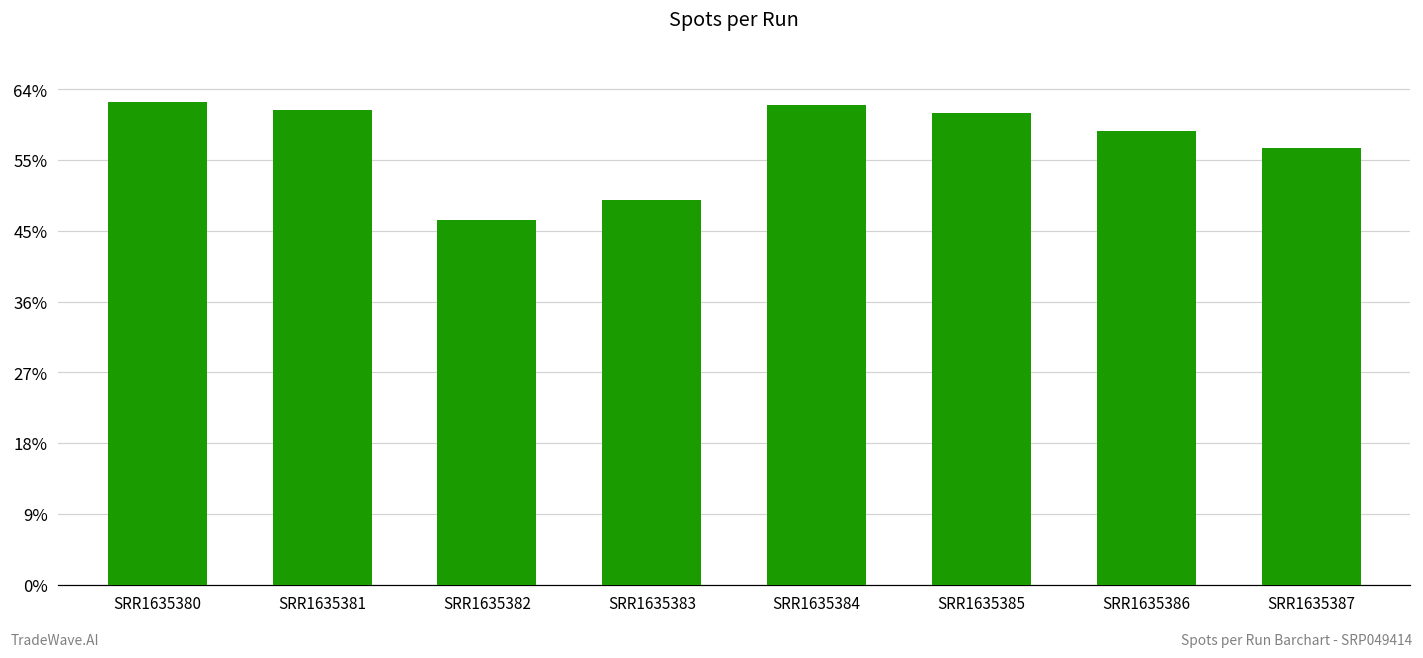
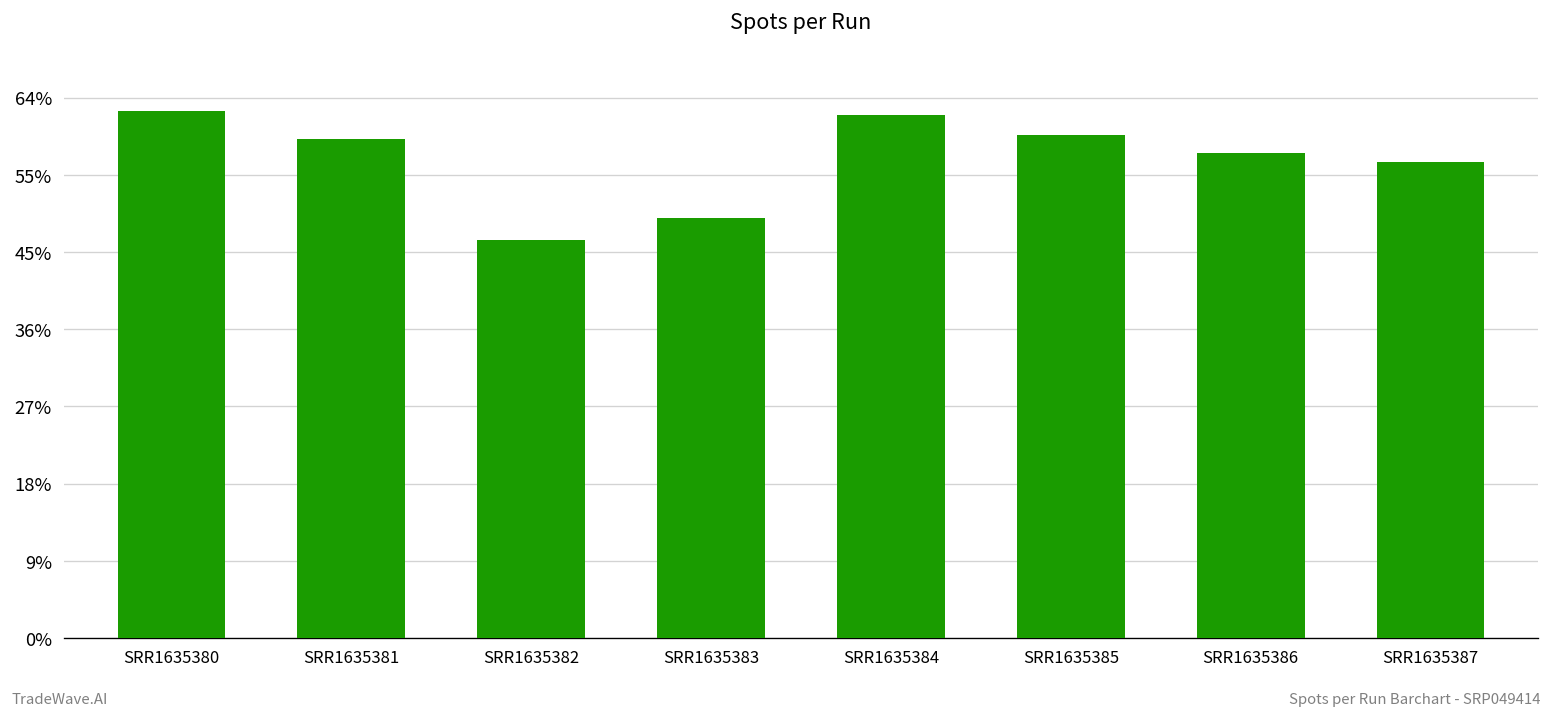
SRR1635381: 61% -> 59%
SRR1635385: 61% -> 60%
SRR1635386: 59% -> 57%
